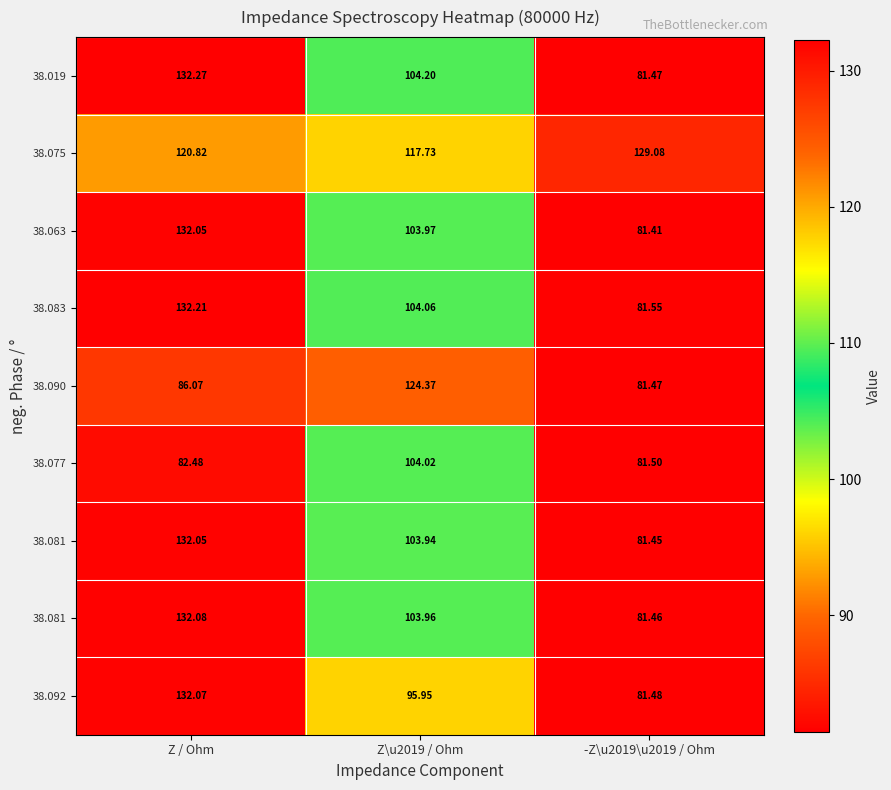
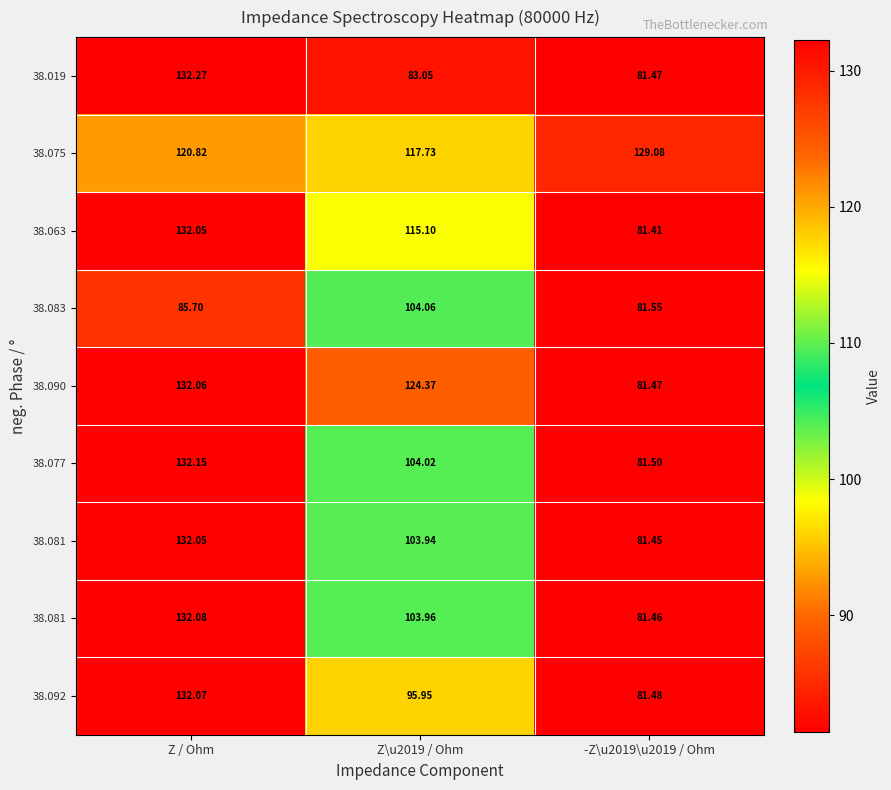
38.019, Z\u2019 / Ohm: 104.20 -> 83.05
38.063, Z\u2019 / Ohm: 103.97 -> 115.10
38.083, Z / Ohm: 132.21 -> 85.70
38.090, Z / Ohm: 86.07 -> 132.06
38.077, Z / Ohm: 82.48 -> 132.15
